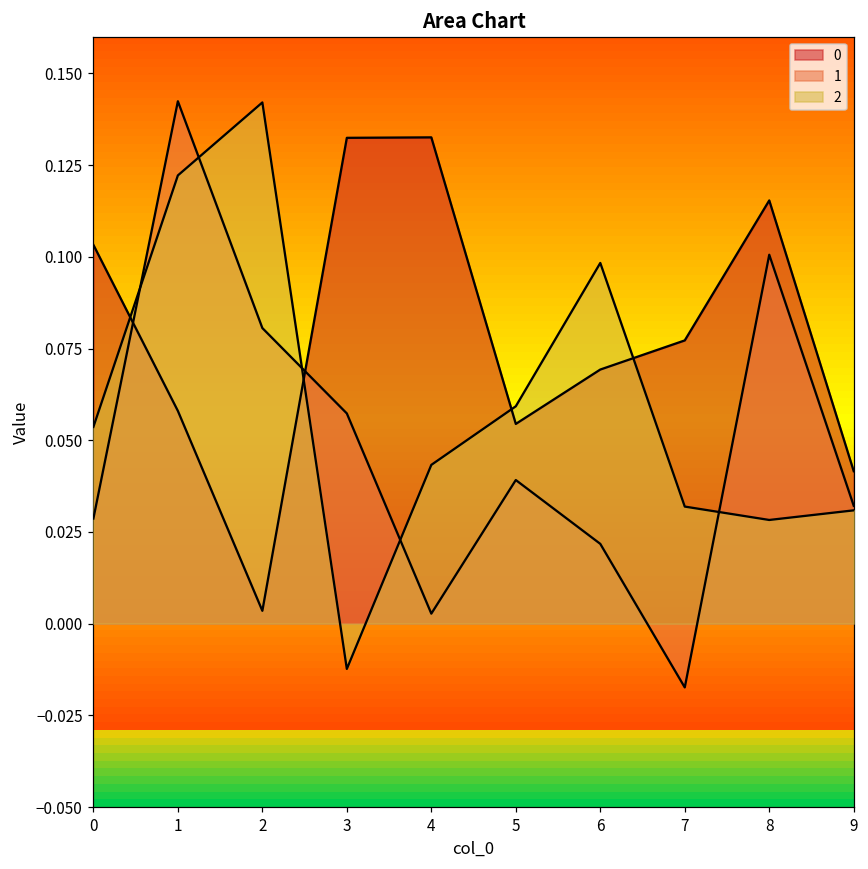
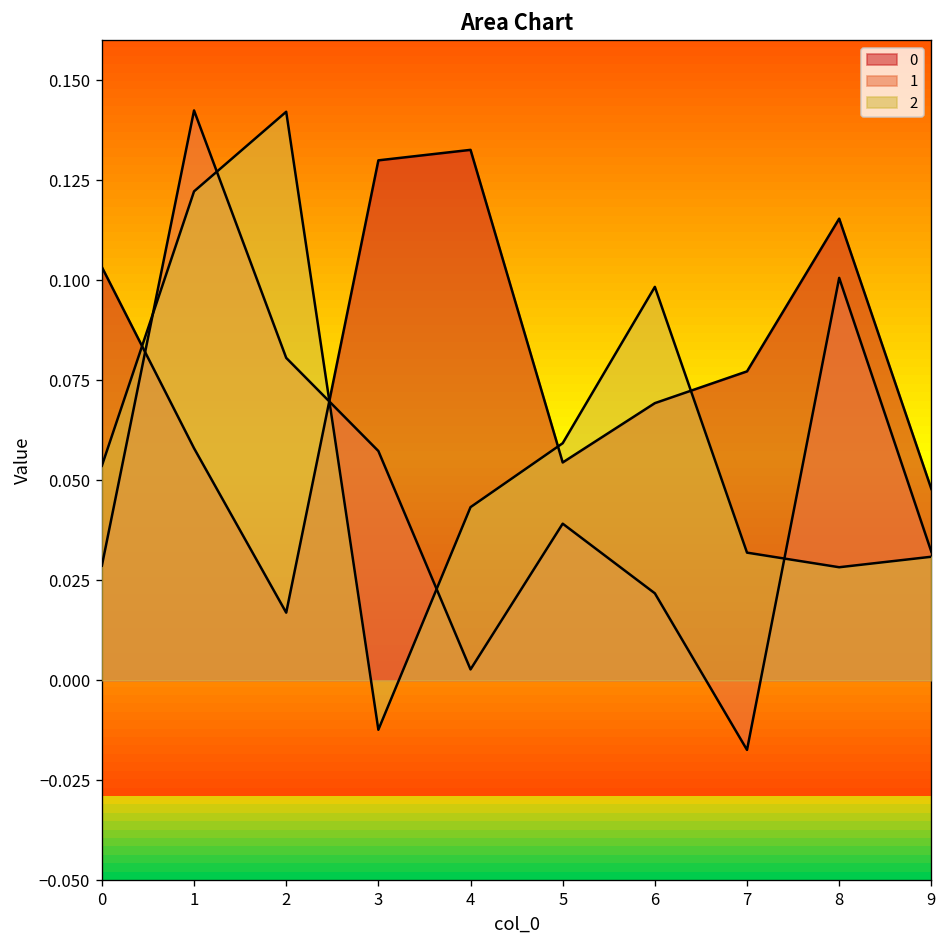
0, 2: 0.004 -> 0.017
0, 3: 0.132 -> 0.130
0, 9: 0.042 -> 0.048
